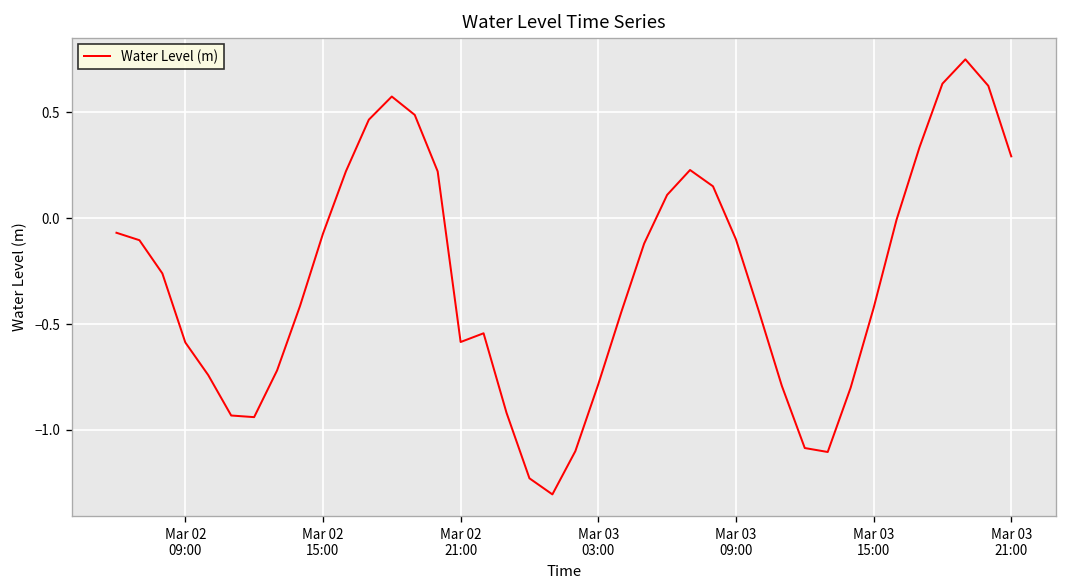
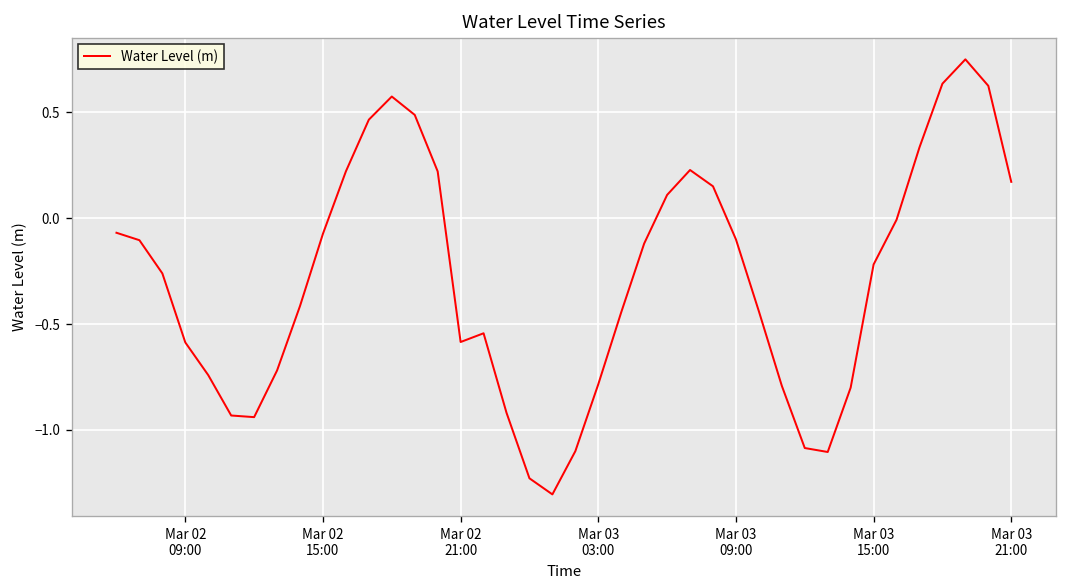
Mar 03 15:00: -0.42 -> -0.22
Mar 03 21:00: 0.29 -> 0.17
